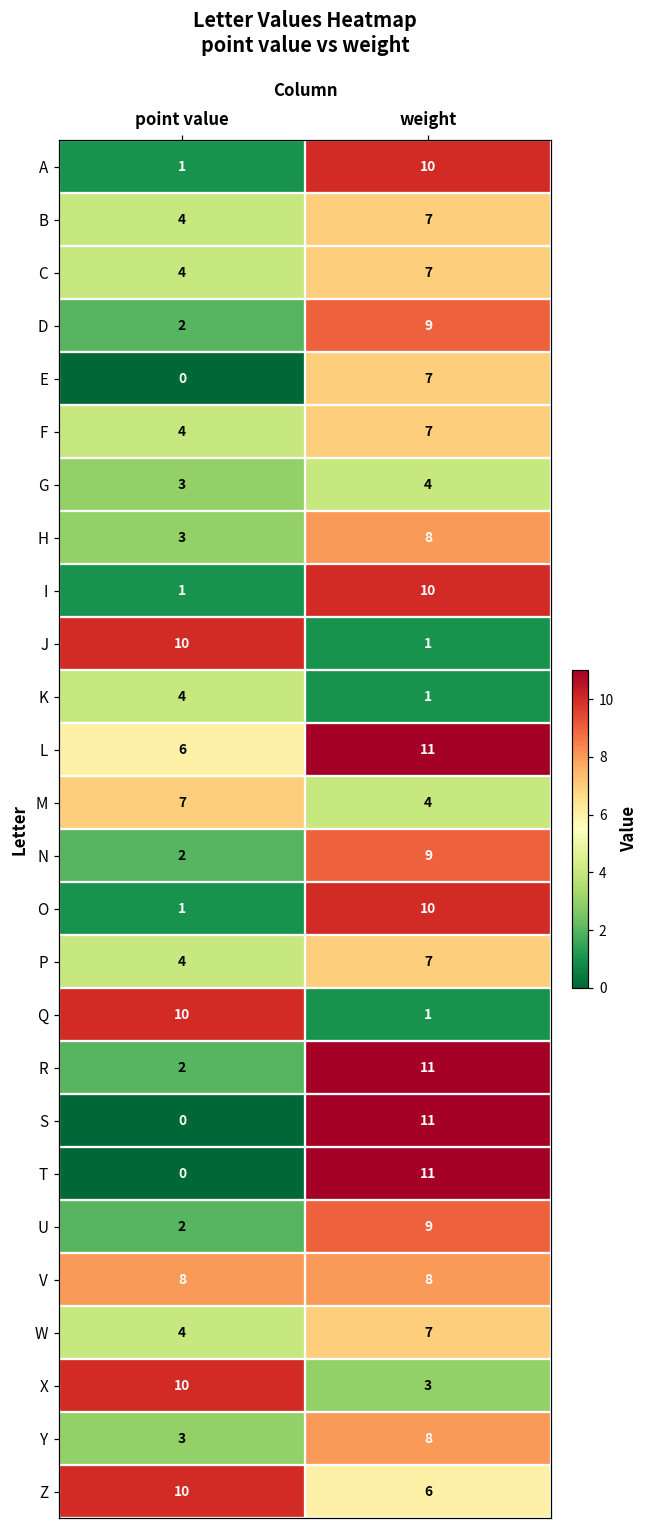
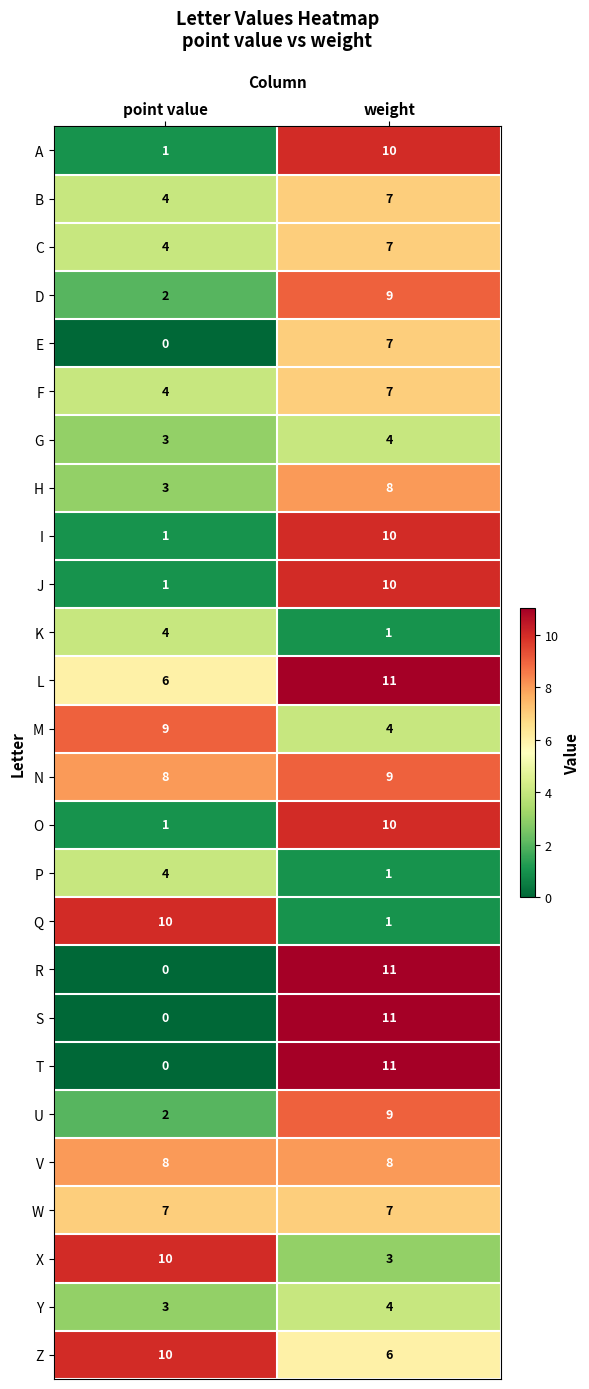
J, point value: 10 -> 1
J, weight: 1 -> 10
M, point value: 7 -> 9
N, point value: 2 -> 8
P, weight: 7 -> 1
R, point value: 2 -> 0
W, point value: 4 -> 7
Y, weight: 8 -> 4
